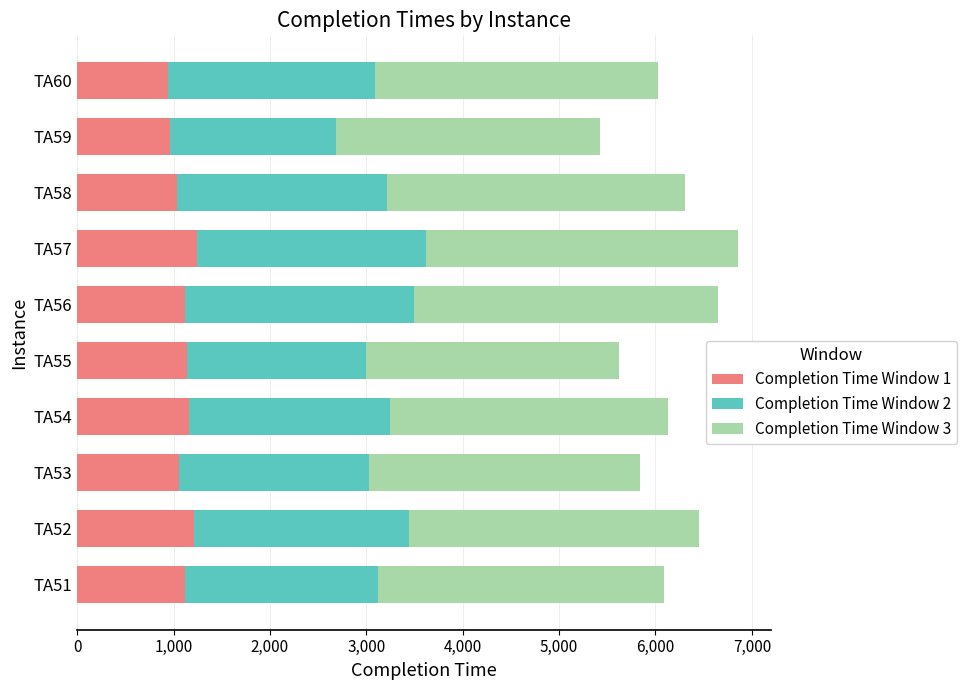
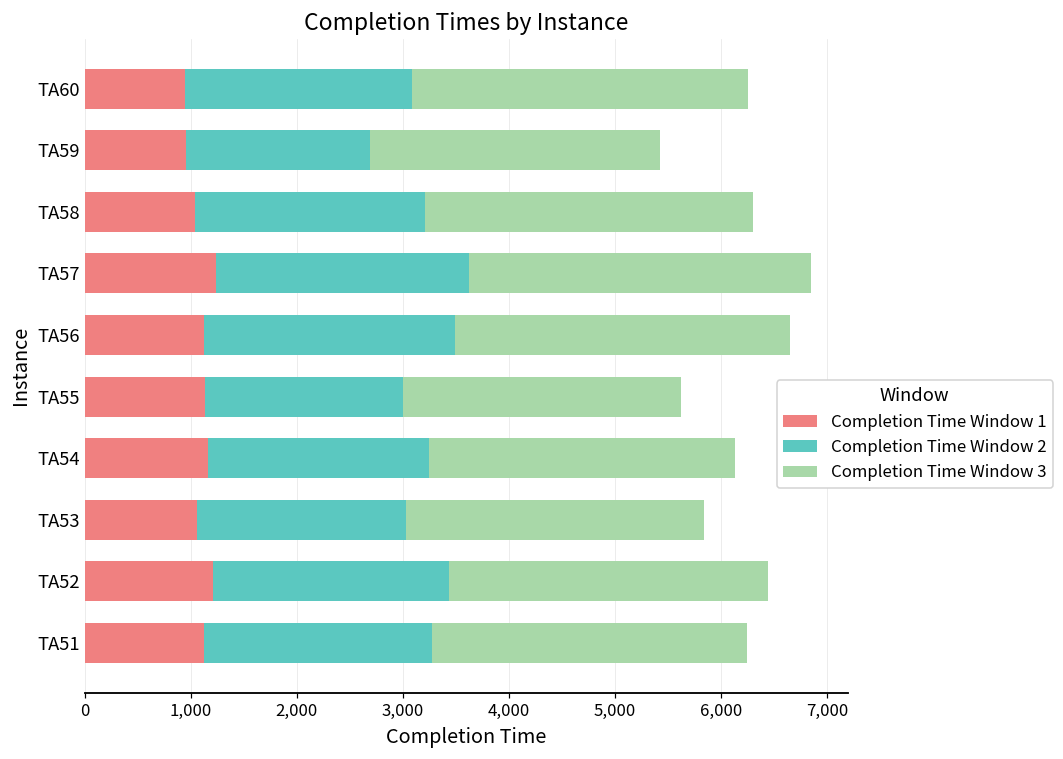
Completion Time Window 3, TA60: 2,900 -> 3,200
Completion Time Window 2, TA51: 2,000 -> 2,200
